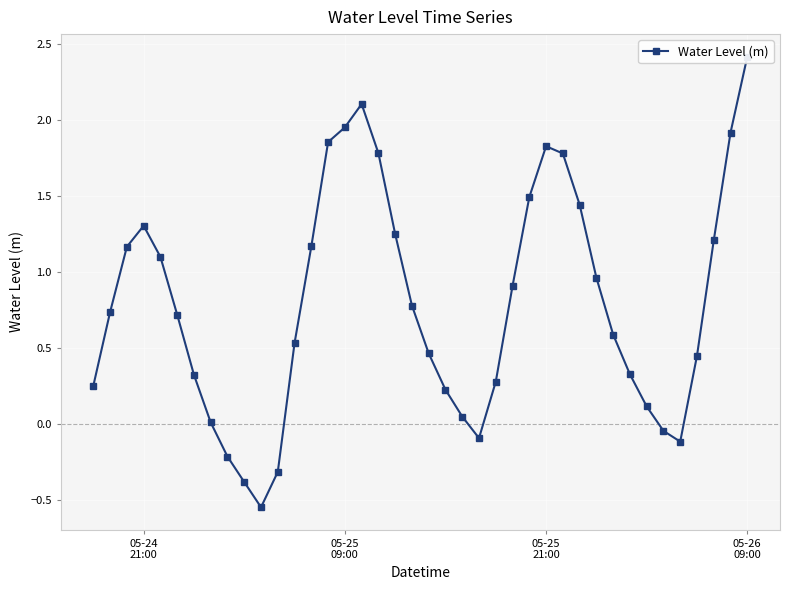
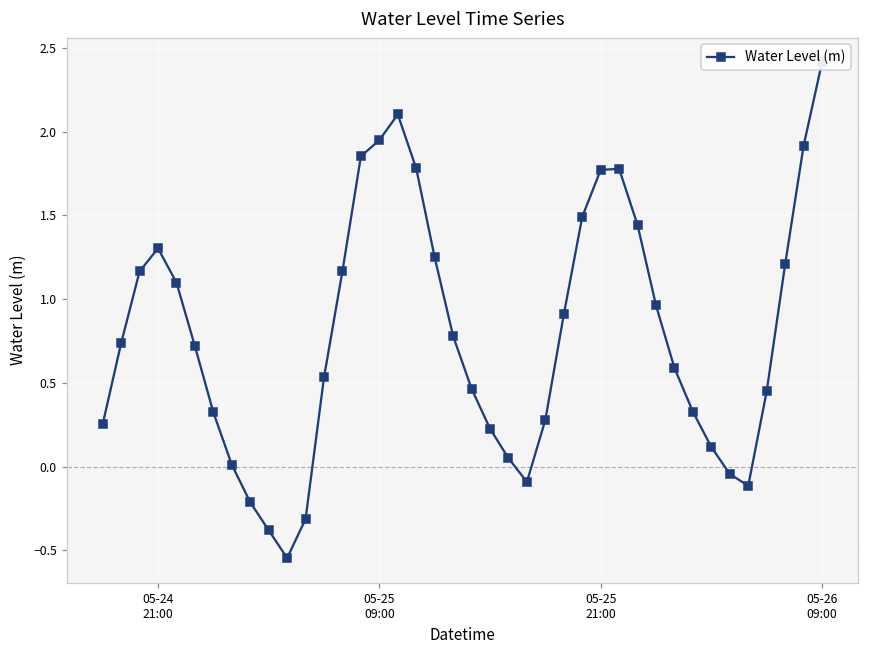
05-25 21:00: 1.83 -> 1.77
